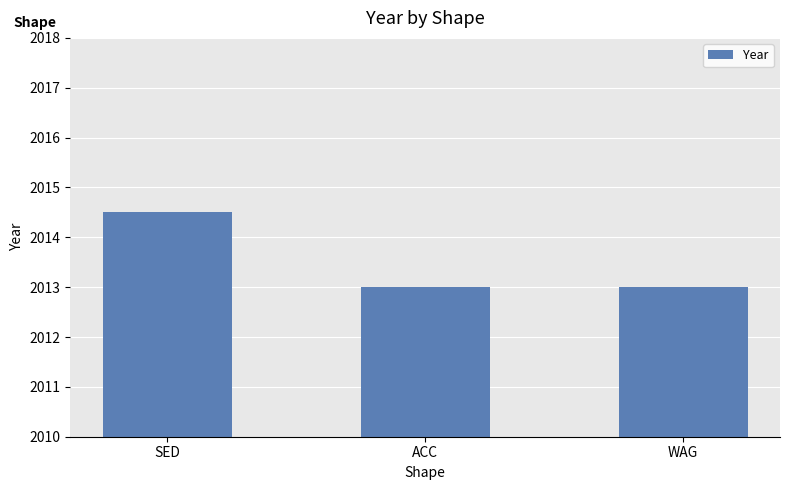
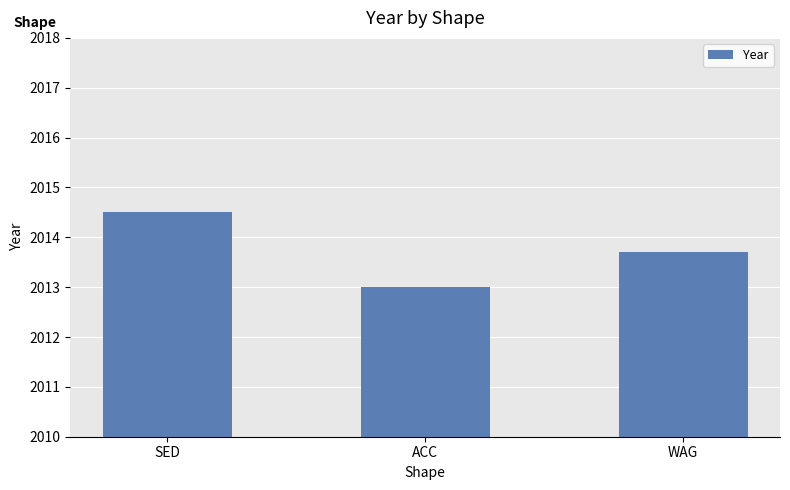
WAG: 2013.0 -> 2013.7
